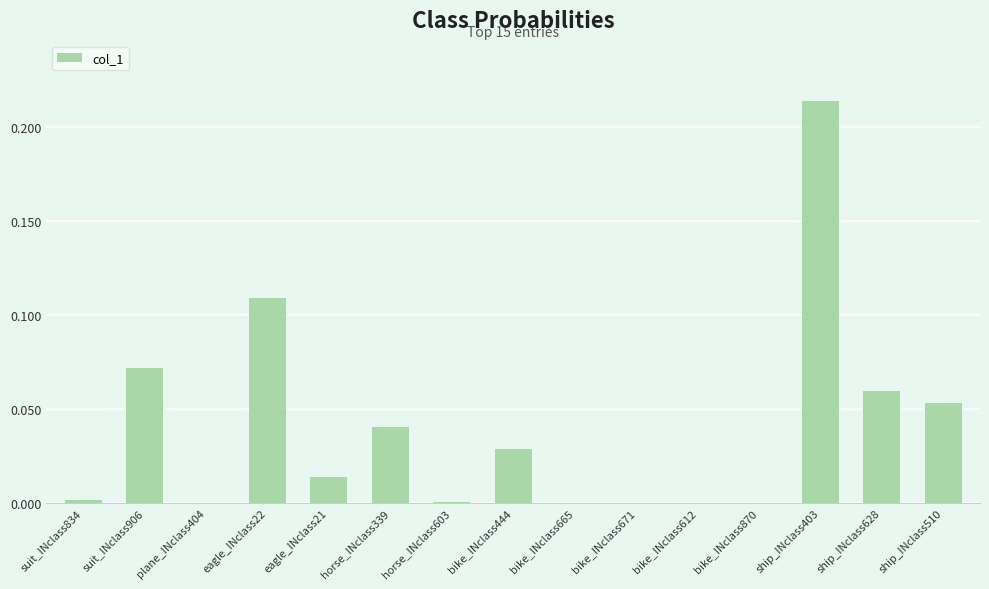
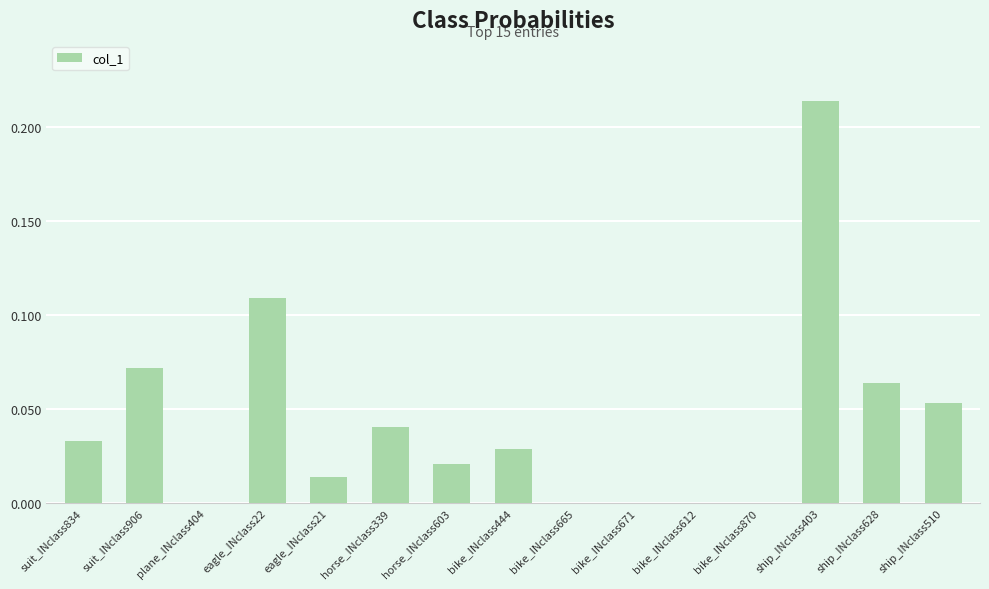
suit_INclass834: 0.002 -> 0.033
horse_INclass603: 0.000 -> 0.021
ship_INclass628: 0.060 -> 0.064
